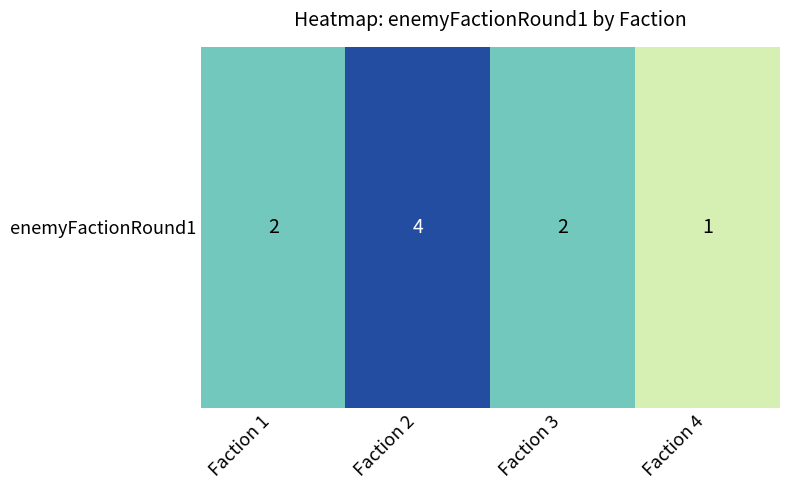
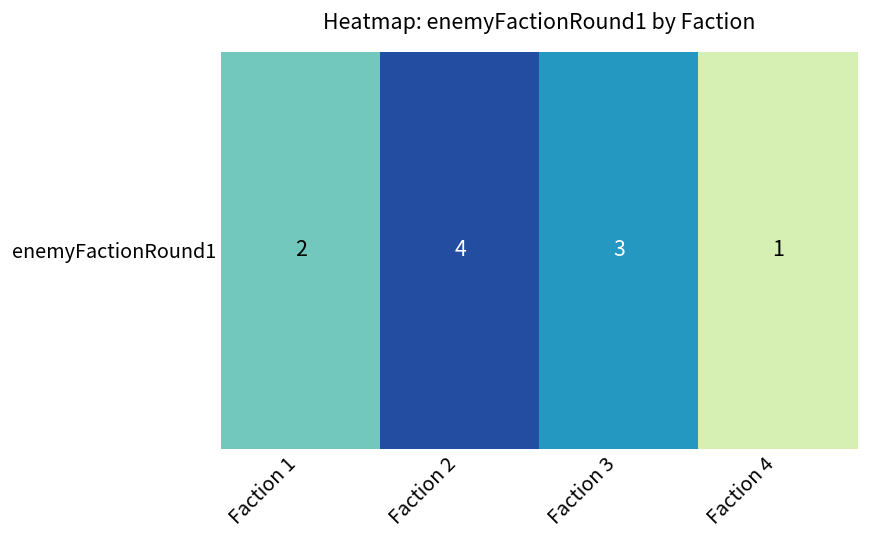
enemyFactionRound1, Faction 3: 2 -> 3
